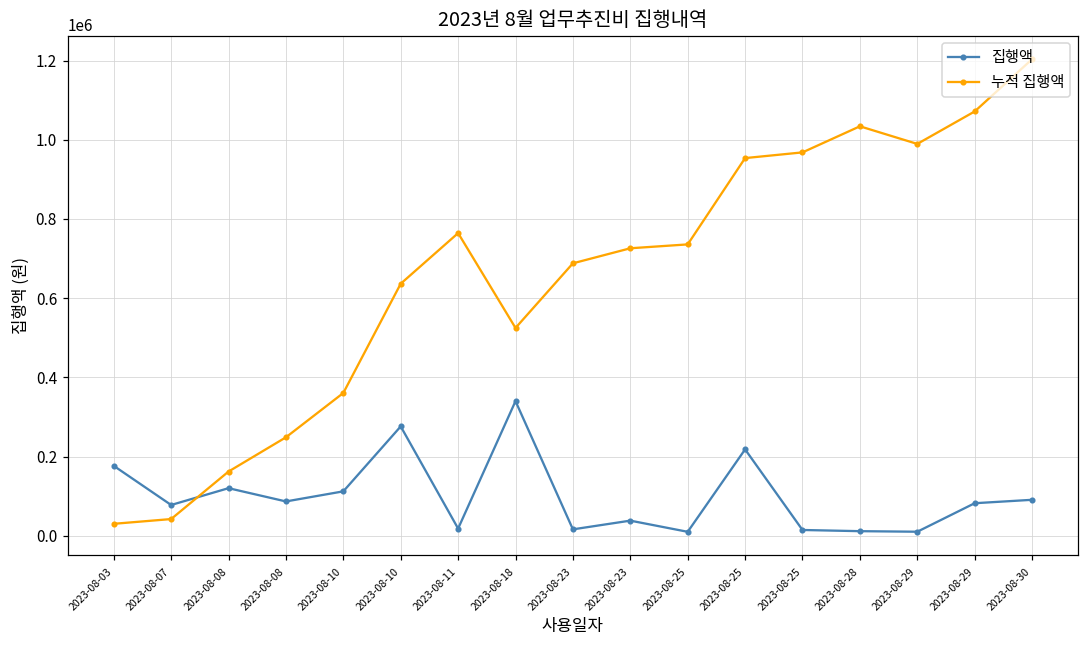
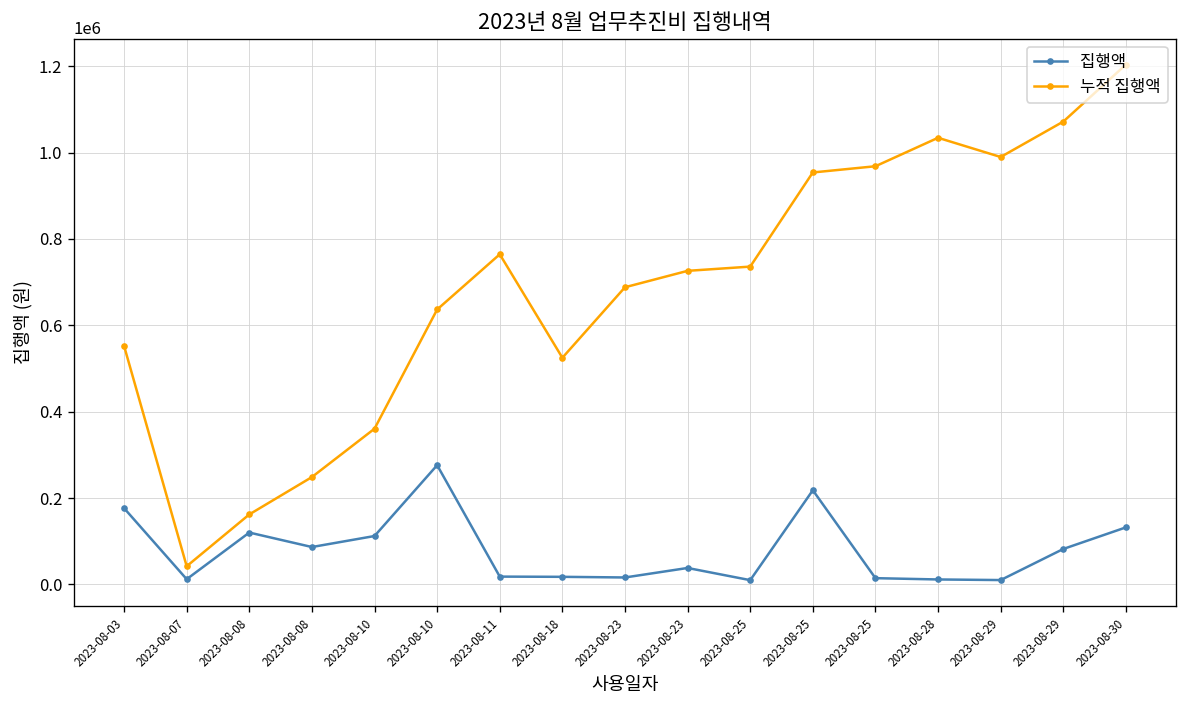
누적 집행액, 2023-08-03: 30000 -> 550000
집행액, 2023-08-07: 80000 -> 10000
집행액, 2023-08-18: 340000 -> 20000
집행액, 2023-08-30: 90000 -> 130000
